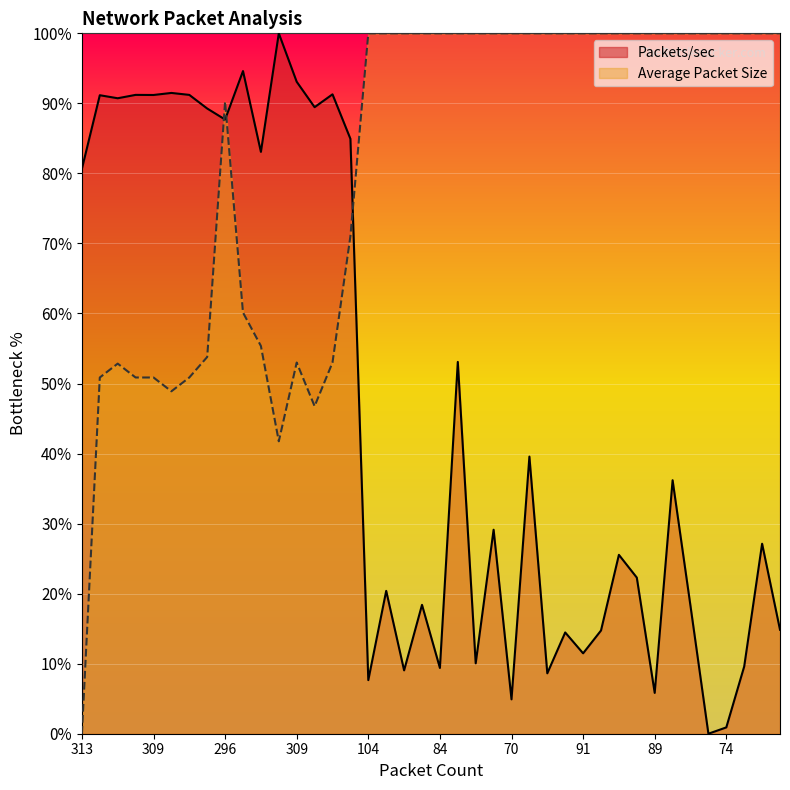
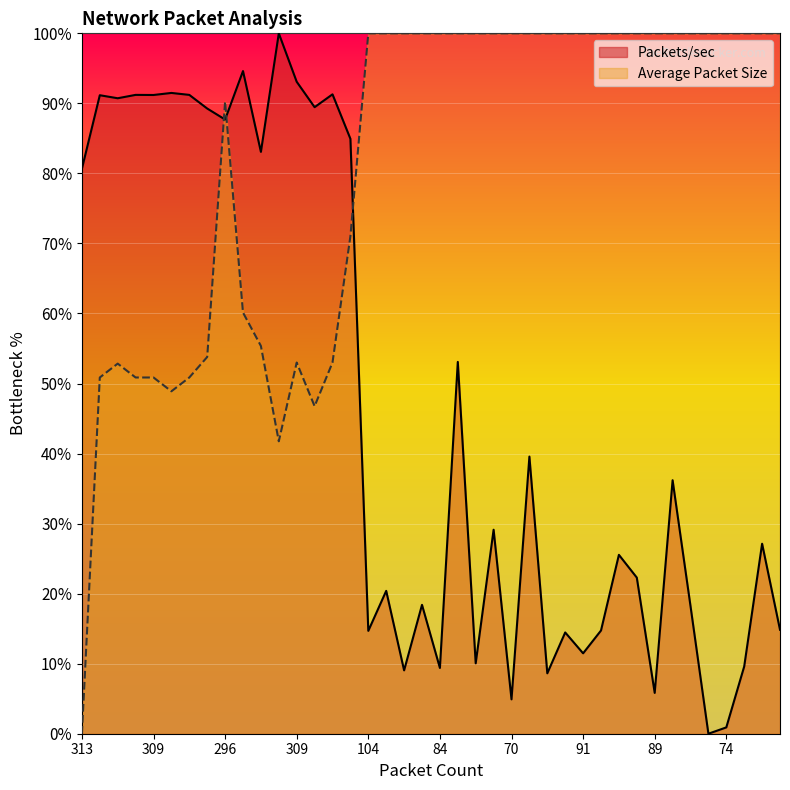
Packets/sec, 104: 8% -> 15%
